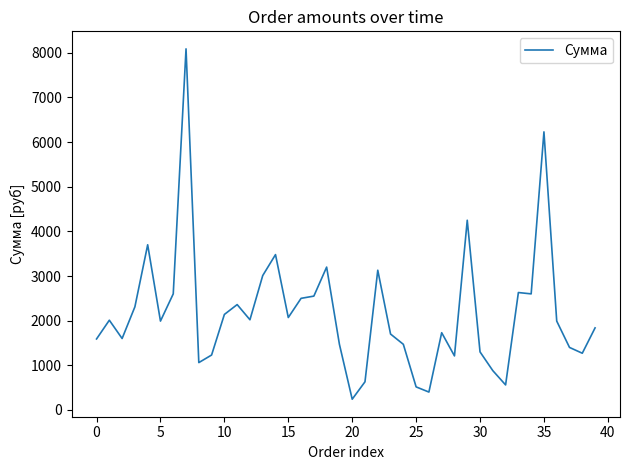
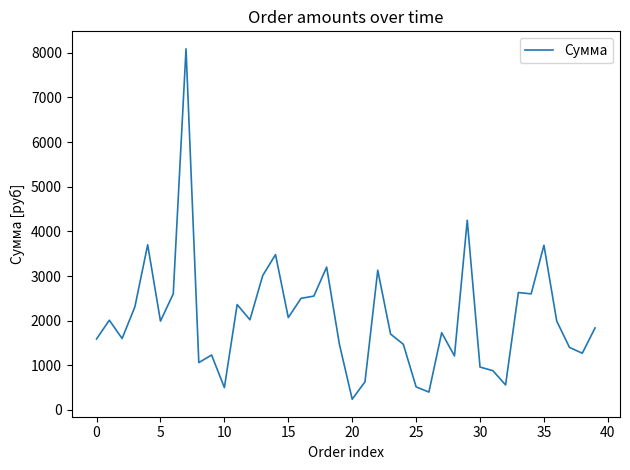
10: 2100 -> 500
30: 1300 -> 1000
35: 6200 -> 3700
